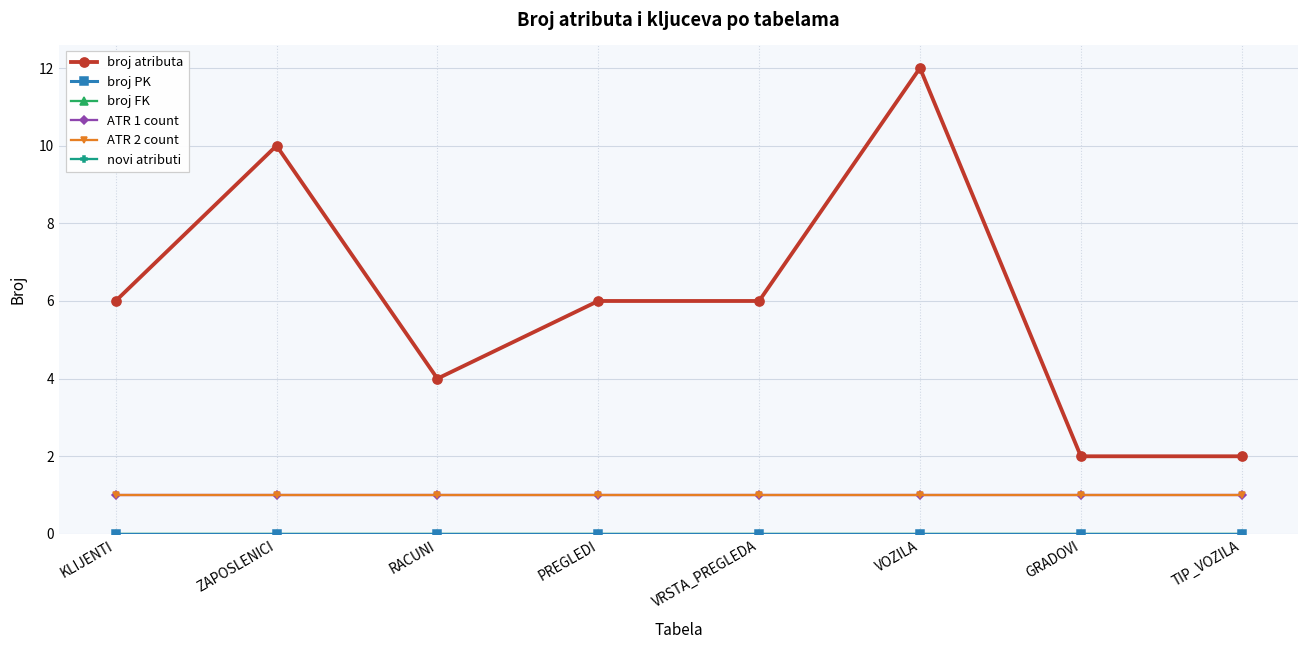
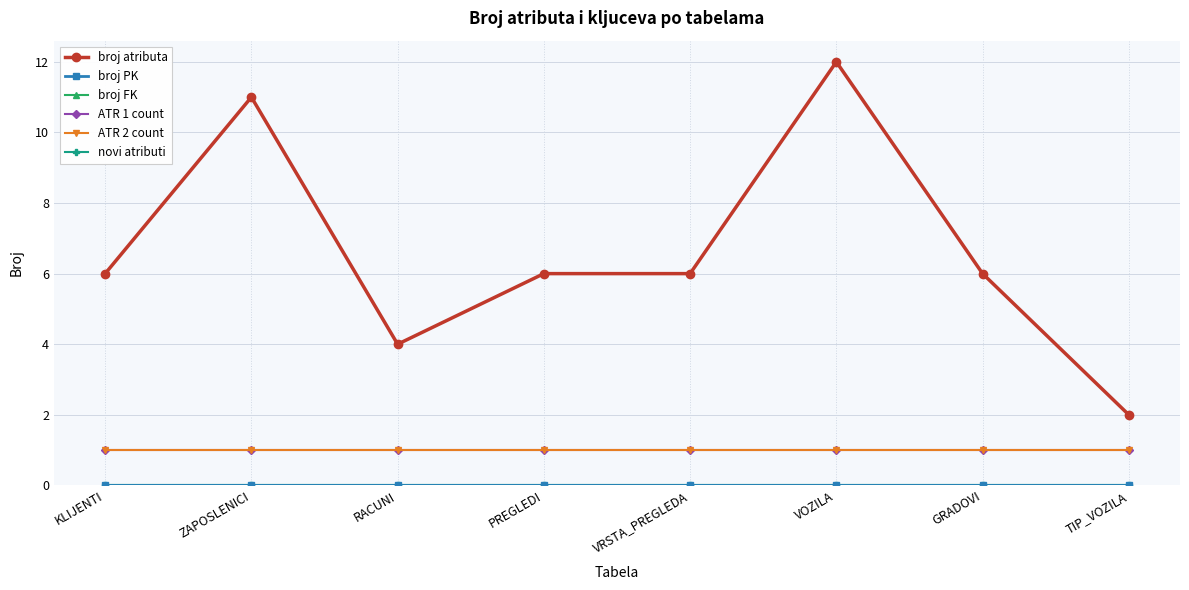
broj atributa, ZAPOSLENICI: 10 -> 11
broj atributa, GRADOVI: 2 -> 6
